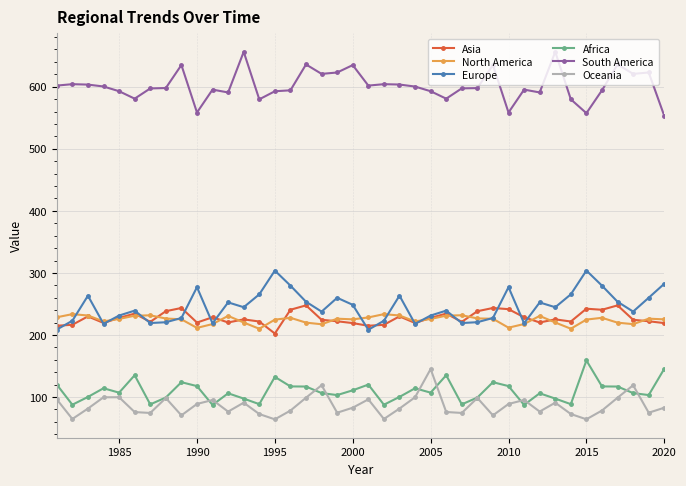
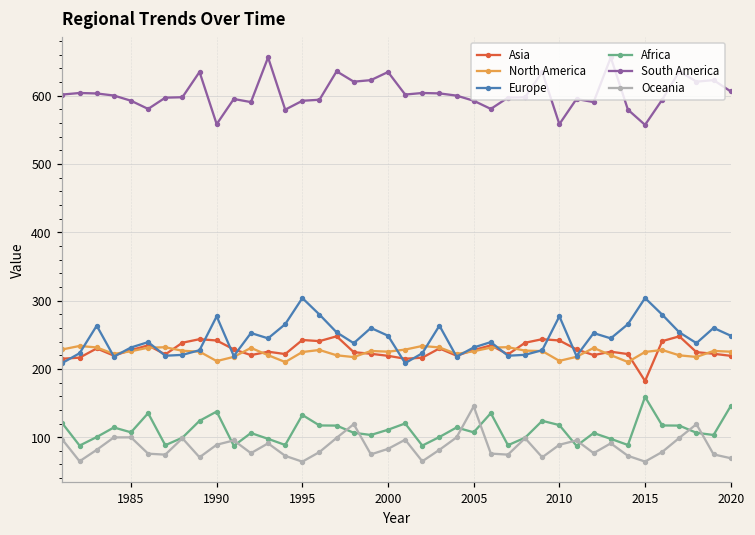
Asia, 1990: 220 -> 240
Africa, 1990: 120 -> 140
Asia, 1995: 200 -> 240
Asia, 2015: 240 -> 180
Europe, 2020: 280 -> 250
South America, 2020: 550 -> 610
Oceania, 2020: 80 -> 70
